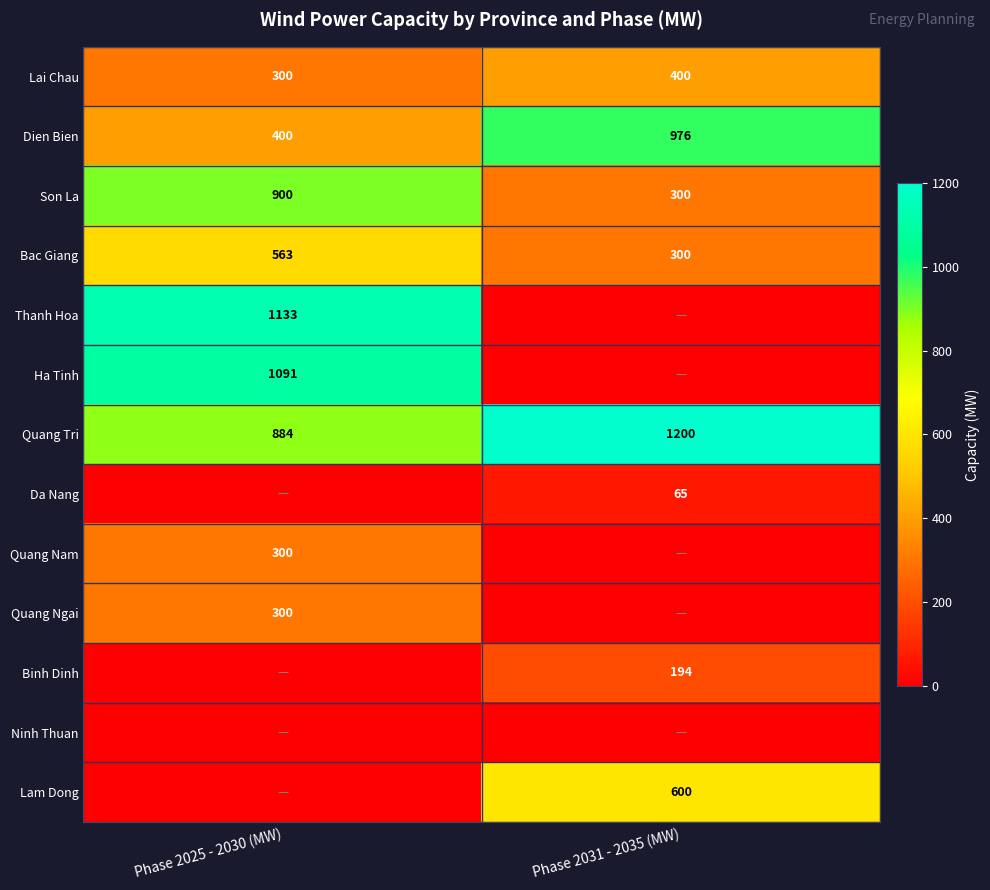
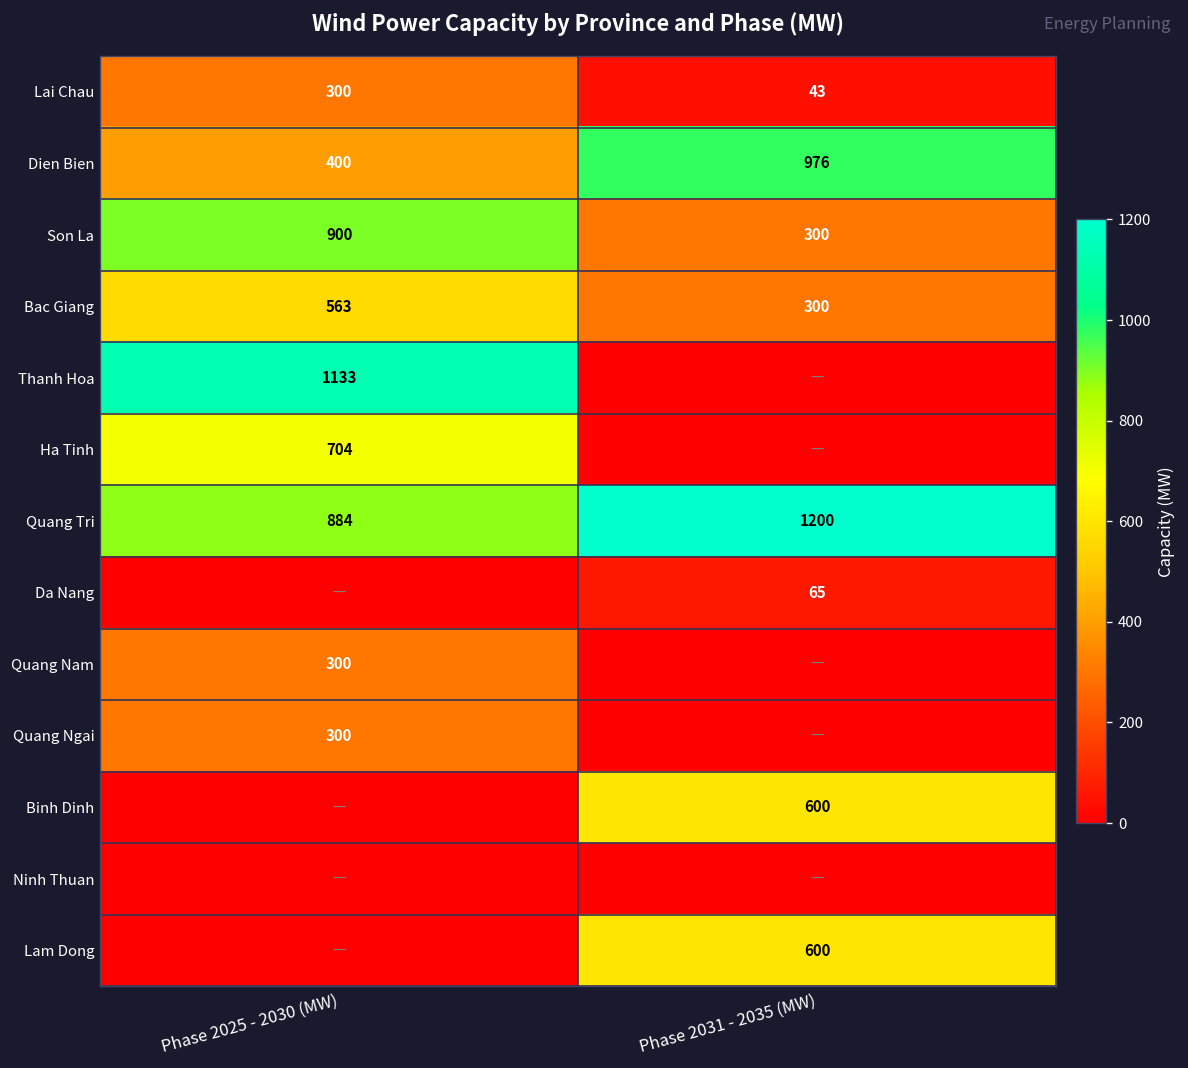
Lai Chau, Phase 2031 - 2035 (MW): 400 -> 43
Ha Tinh, Phase 2025 - 2030 (MW): 1091 -> 704
Binh Dinh, Phase 2031 - 2035 (MW): 194 -> 600
